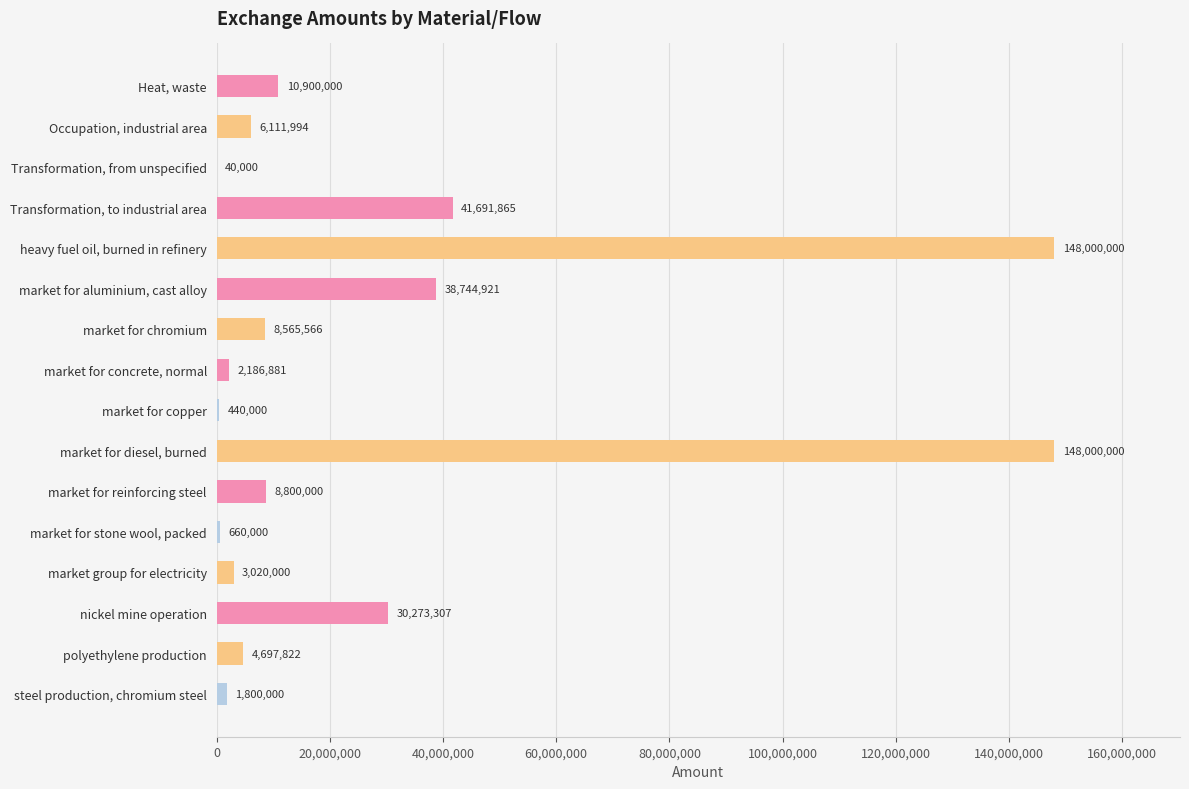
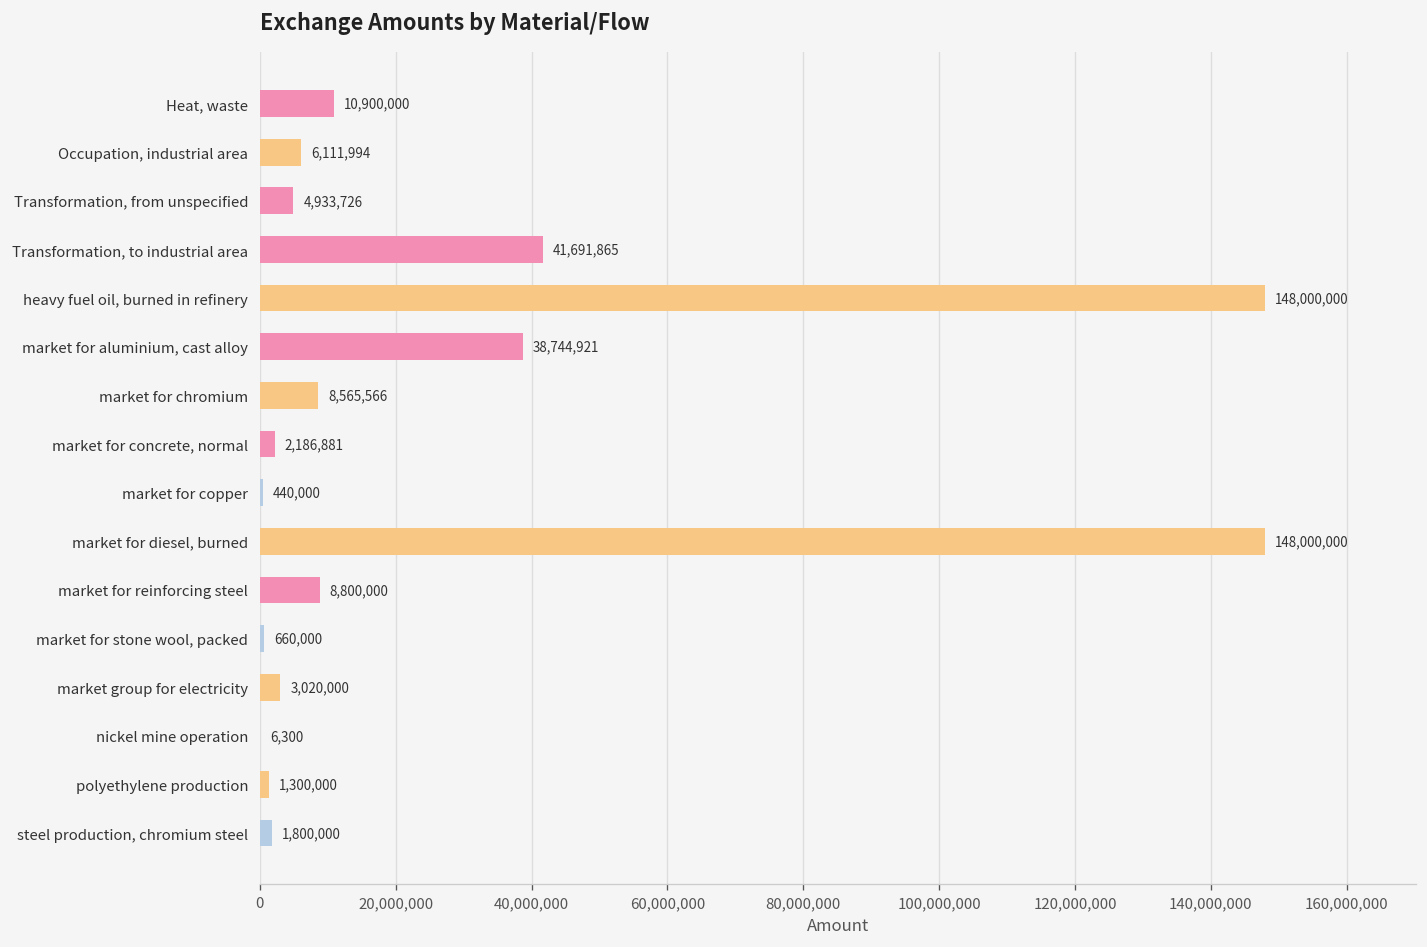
Transformation, from unspecified: 40,000 -> 4,933,726
nickel mine operation: 30,273,307 -> 6,300
polyethylene production: 4,697,822 -> 1,300,000
